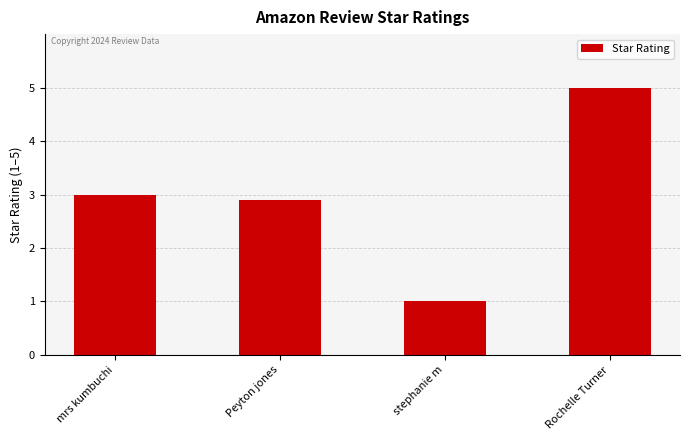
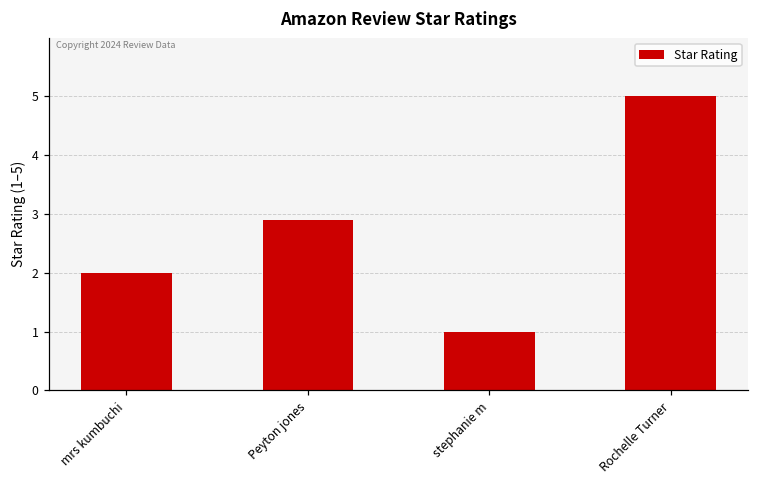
mrs kumbuchi: 3 -> 2
